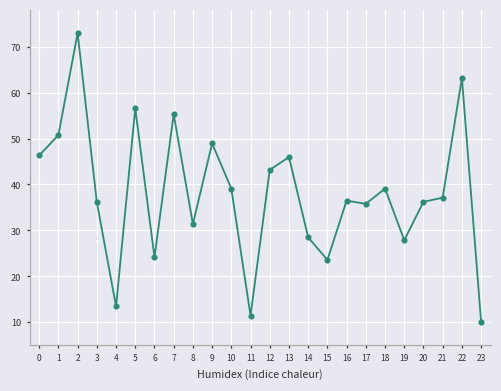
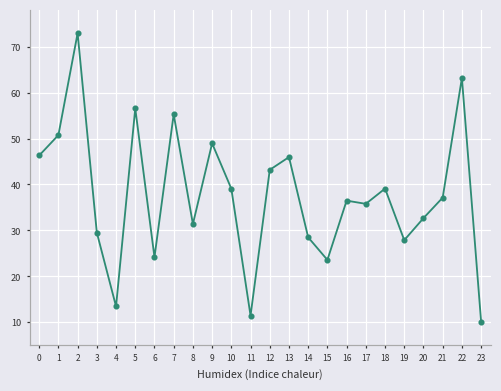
3: 36 -> 30
20: 36 -> 33
